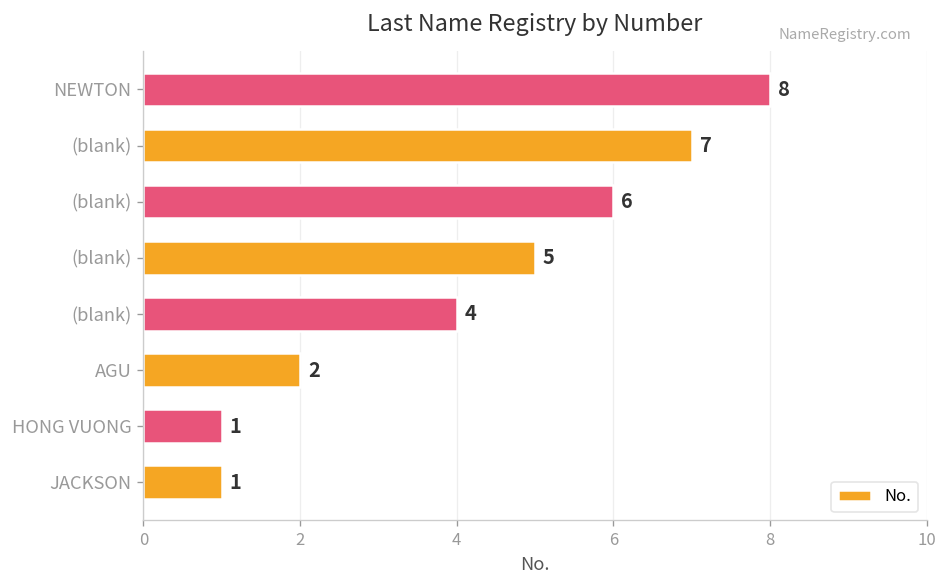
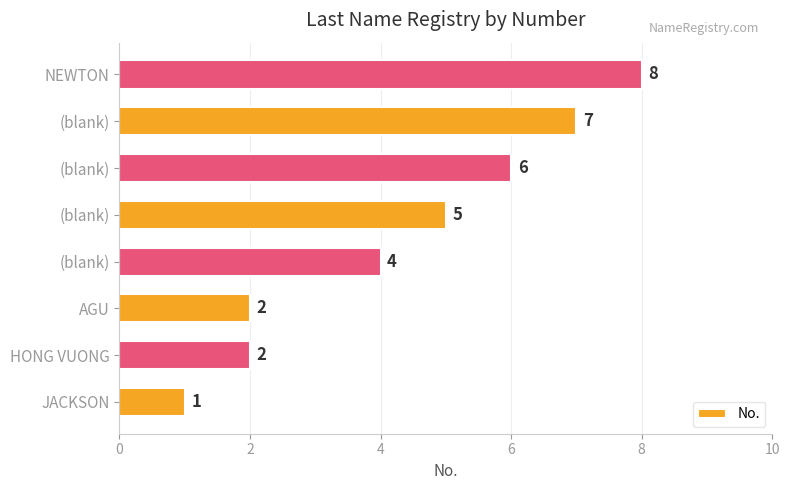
HONG VUONG: 1 -> 2
